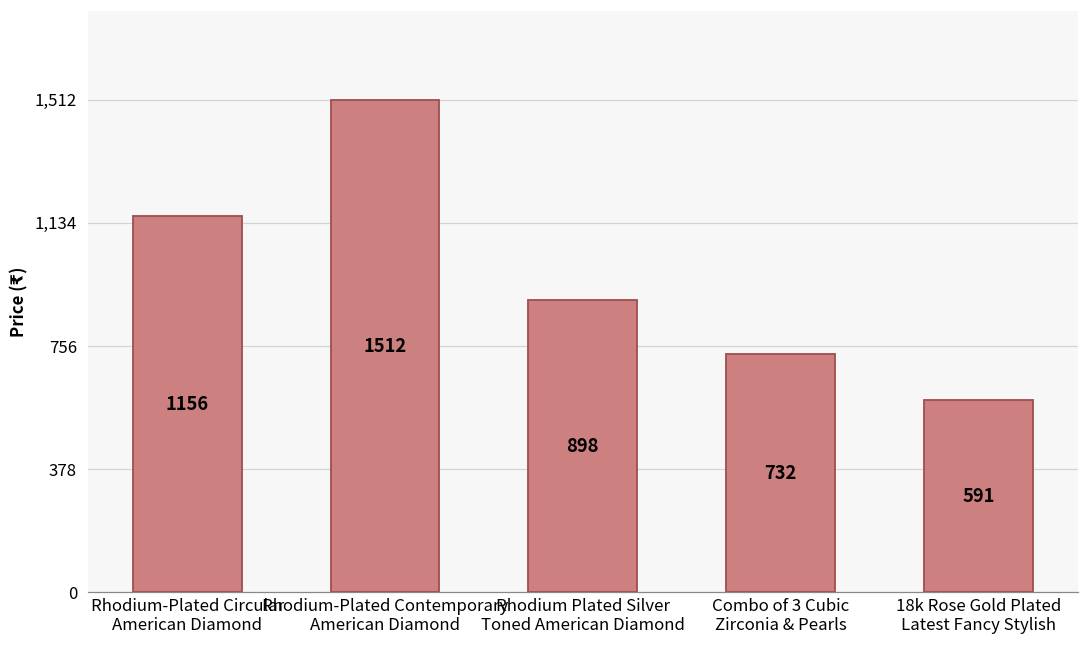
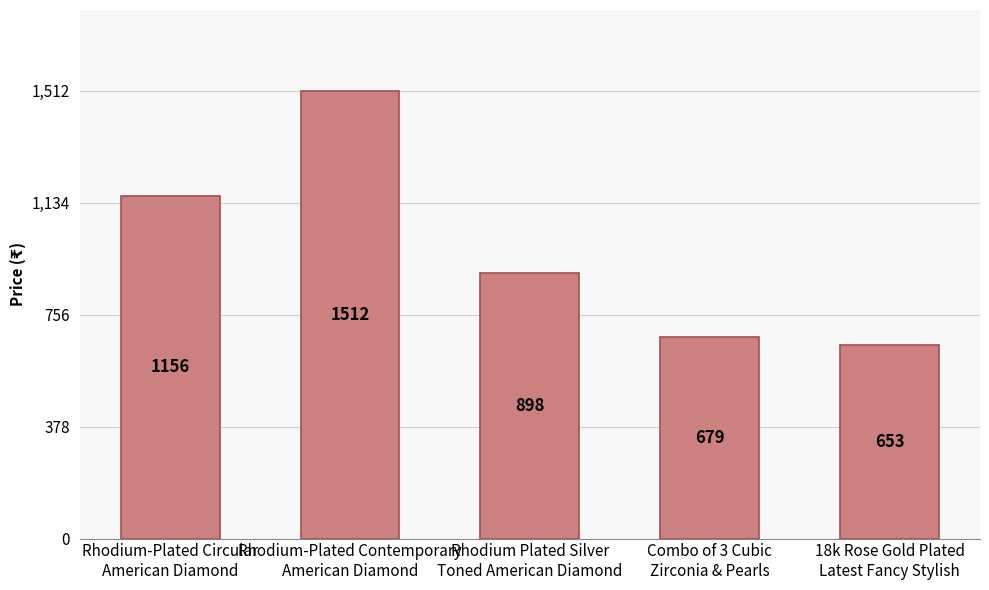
Combo of 3 Cubic Zirconia & Pearls: 732 -> 679
18k Rose Gold Plated Latest Fancy Stylish: 591 -> 653
